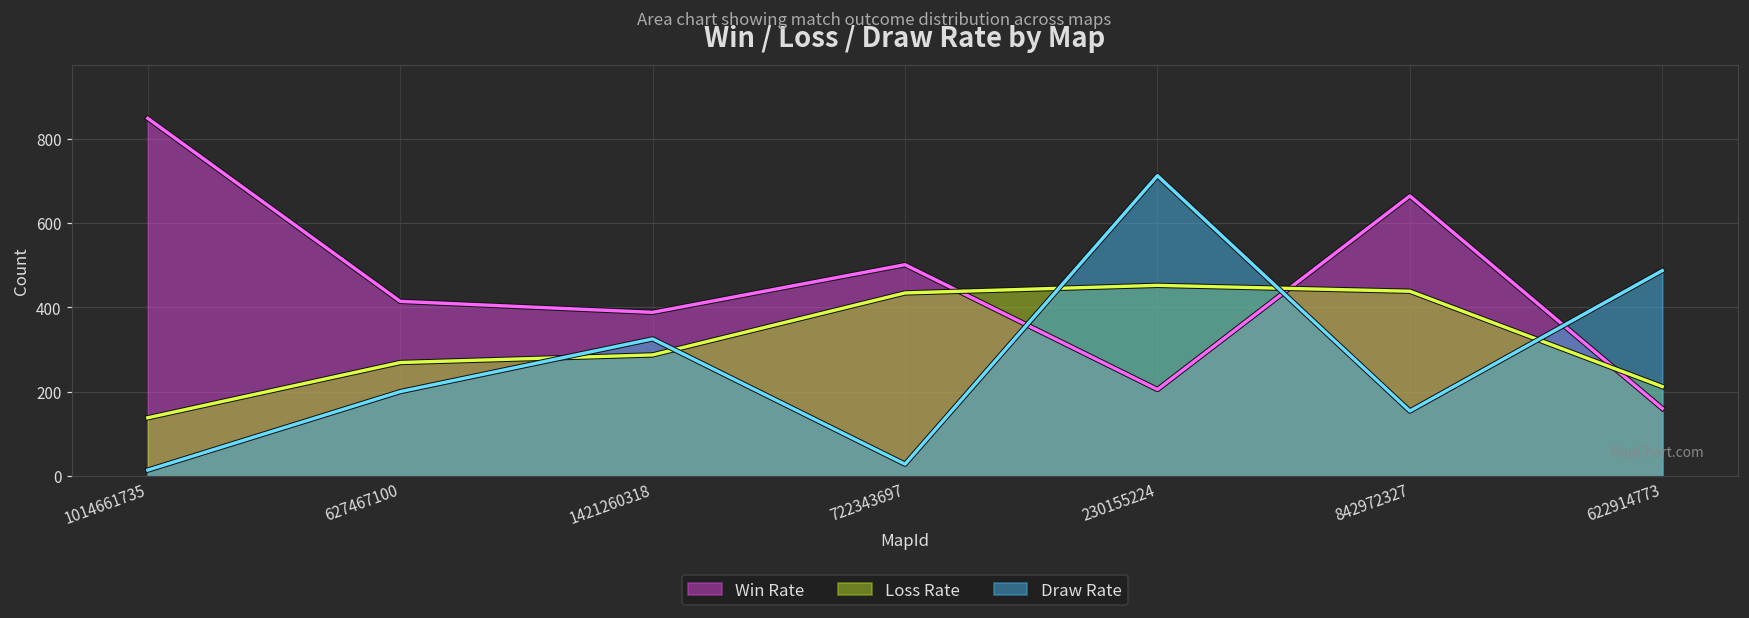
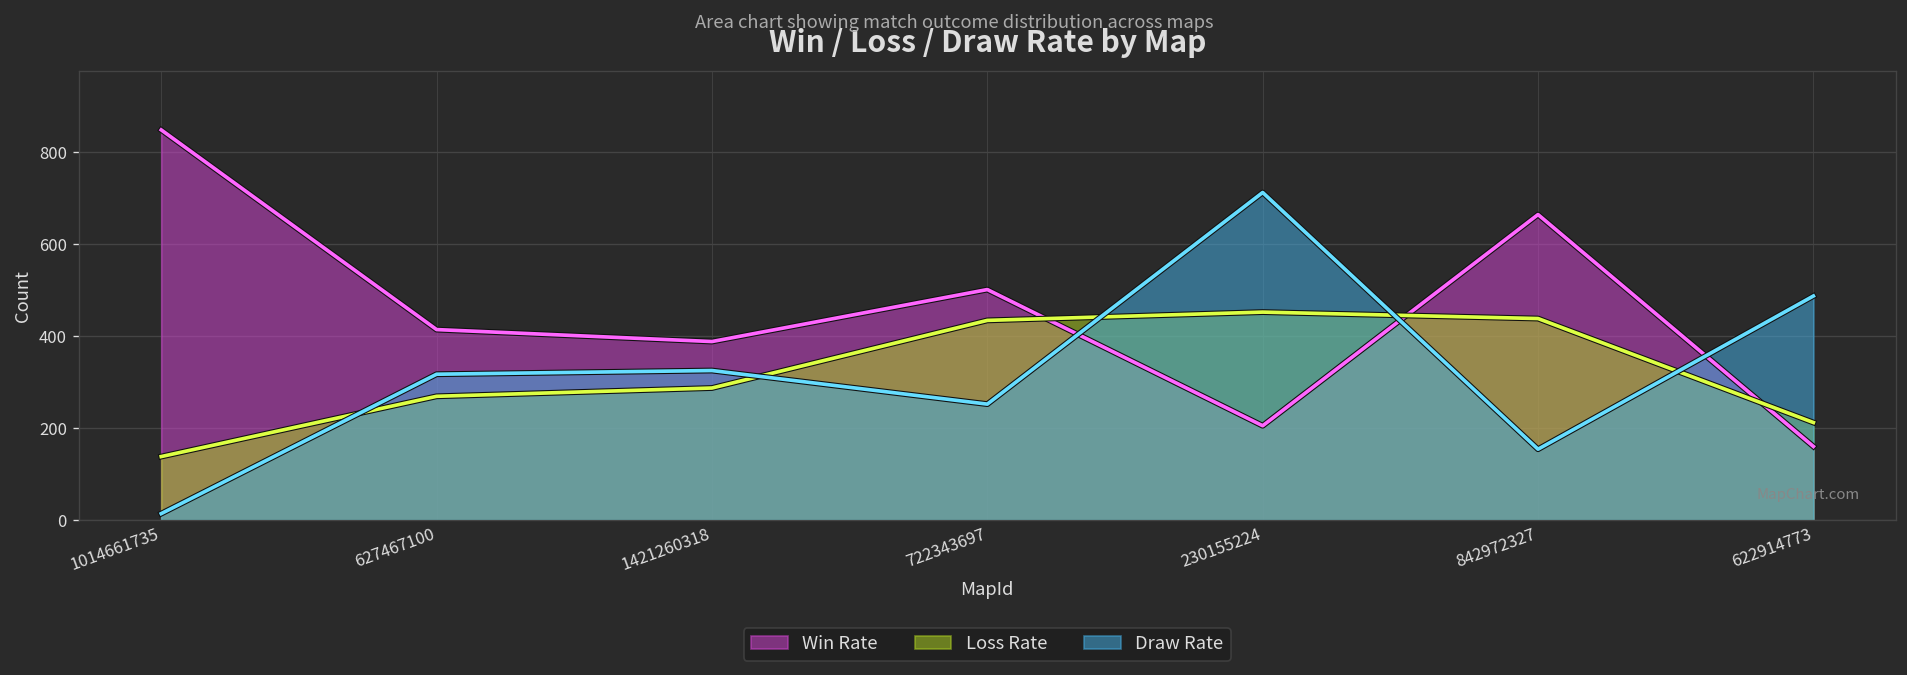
Draw Rate, 627467100: 200 -> 320
Draw Rate, 722343697: 30 -> 250
